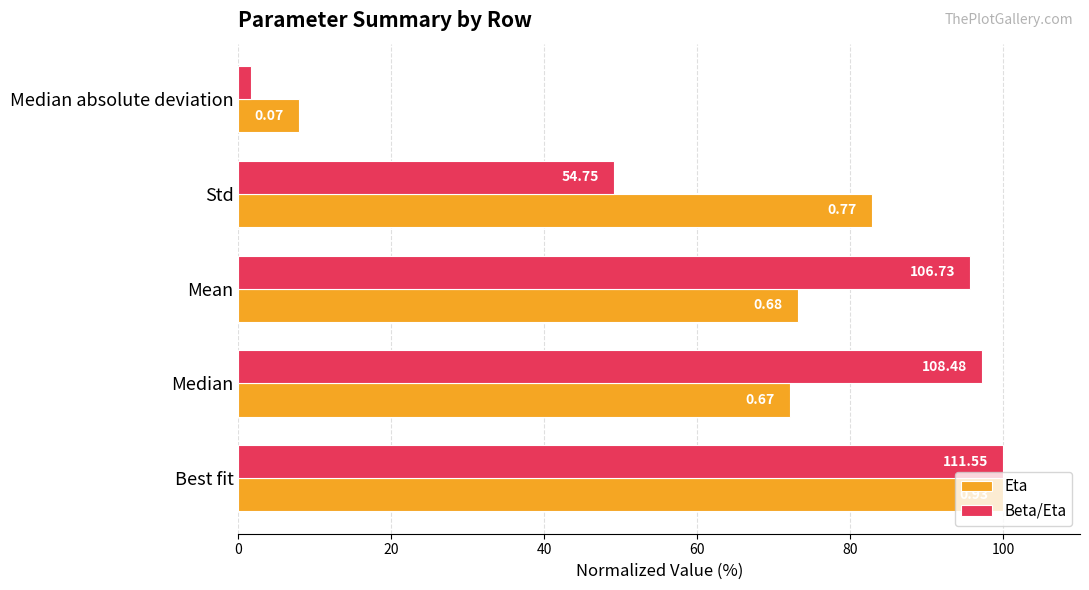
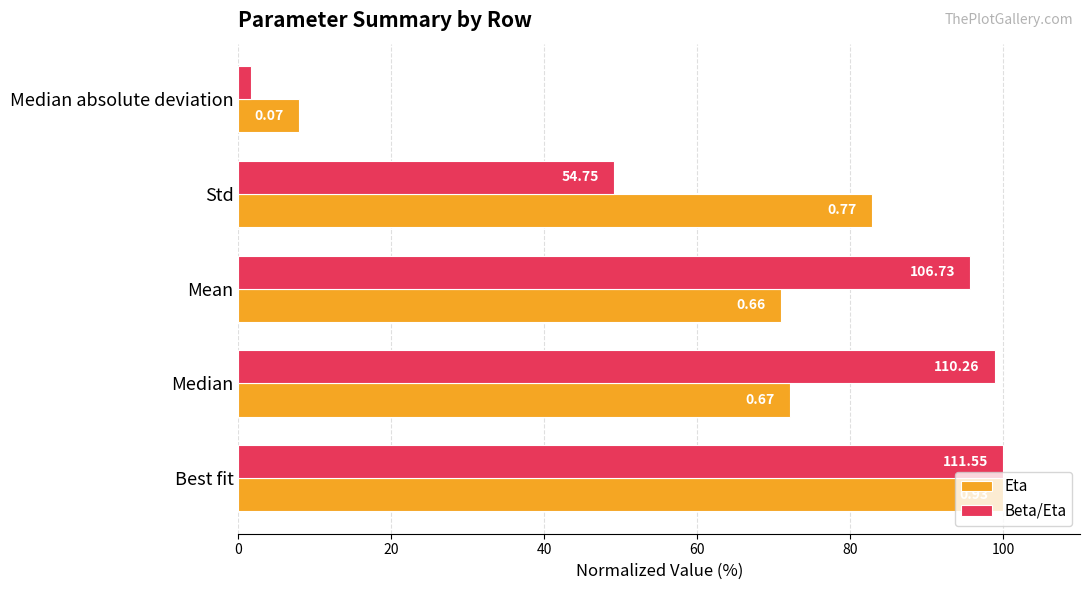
Eta, Mean: 0.68 -> 0.66
Beta/Eta, Median: 108.48 -> 110.26
